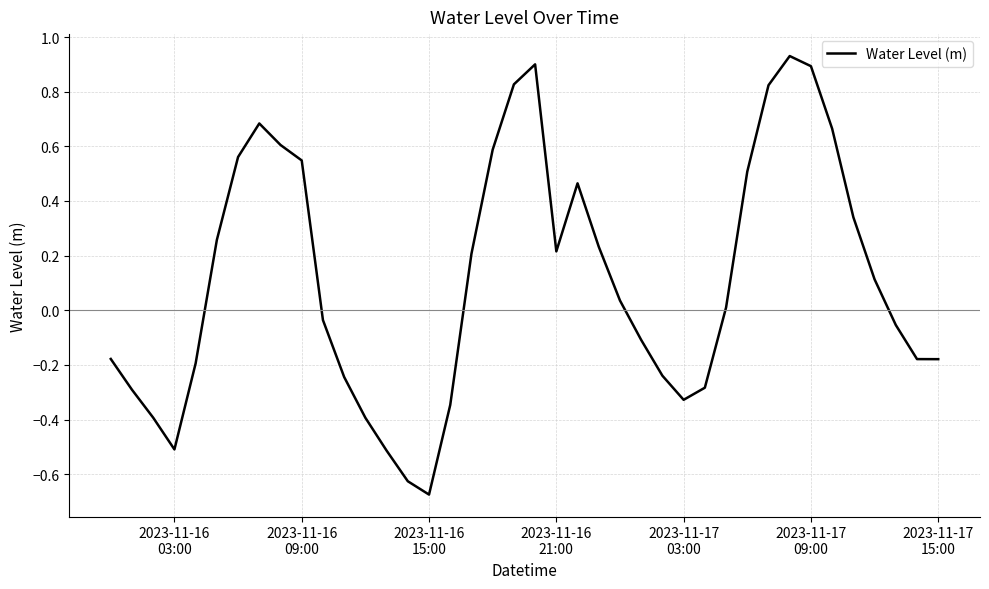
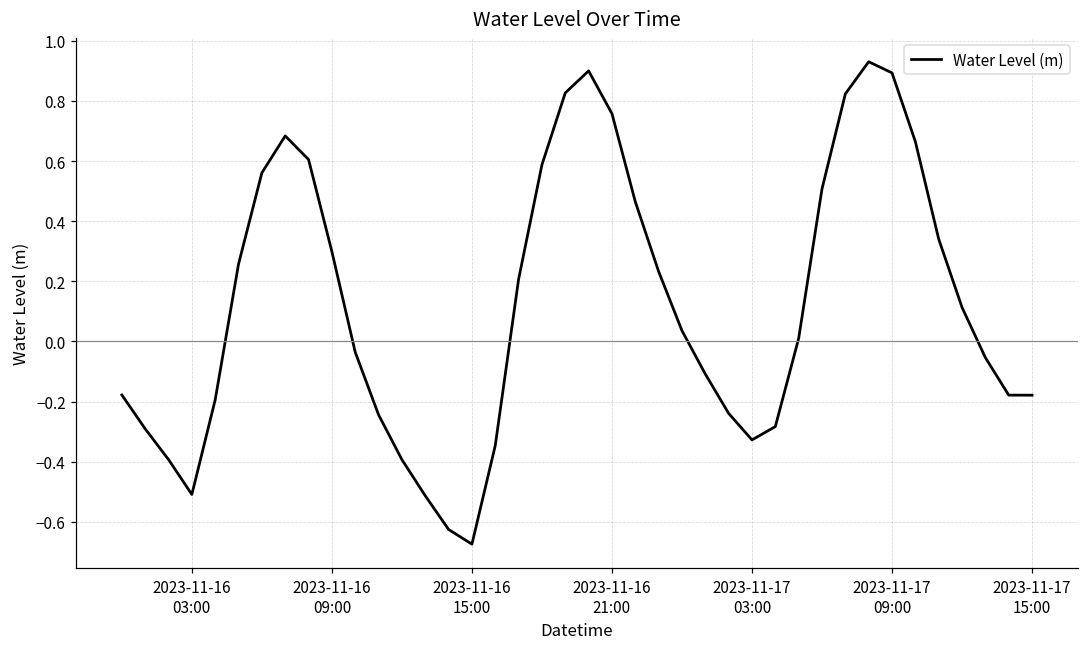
2023-11-16 09:00: 0.55 -> 0.30
2023-11-16 21:00: 0.22 -> 0.76
